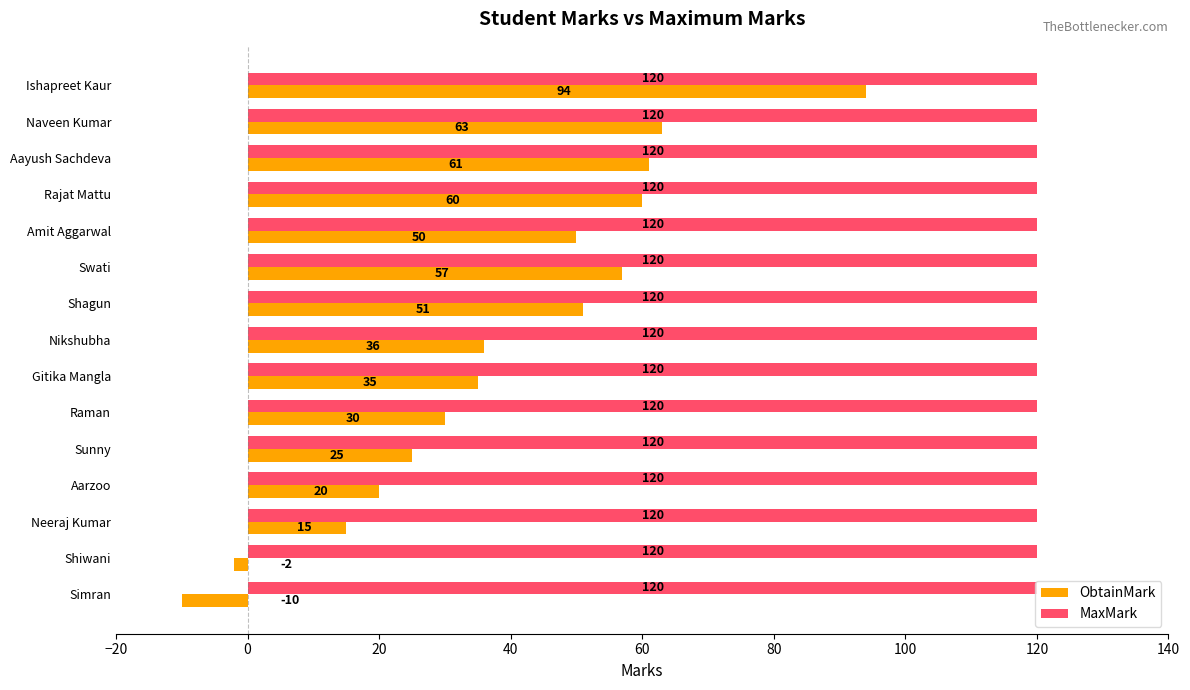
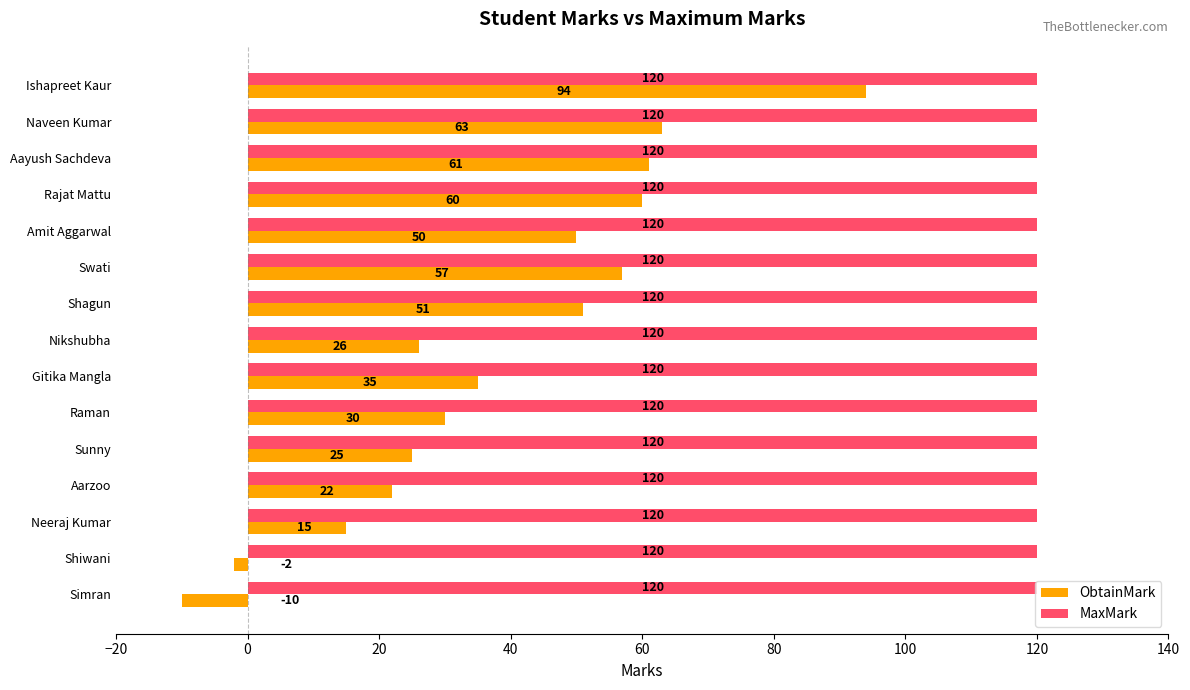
ObtainMark, Nikshubha: 36 -> 26
ObtainMark, Aarzoo: 20 -> 22
